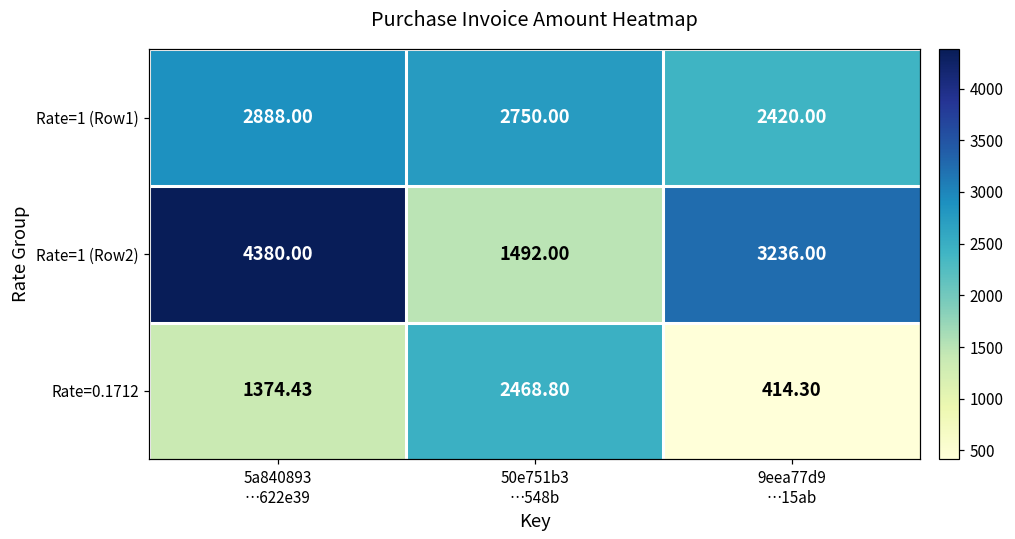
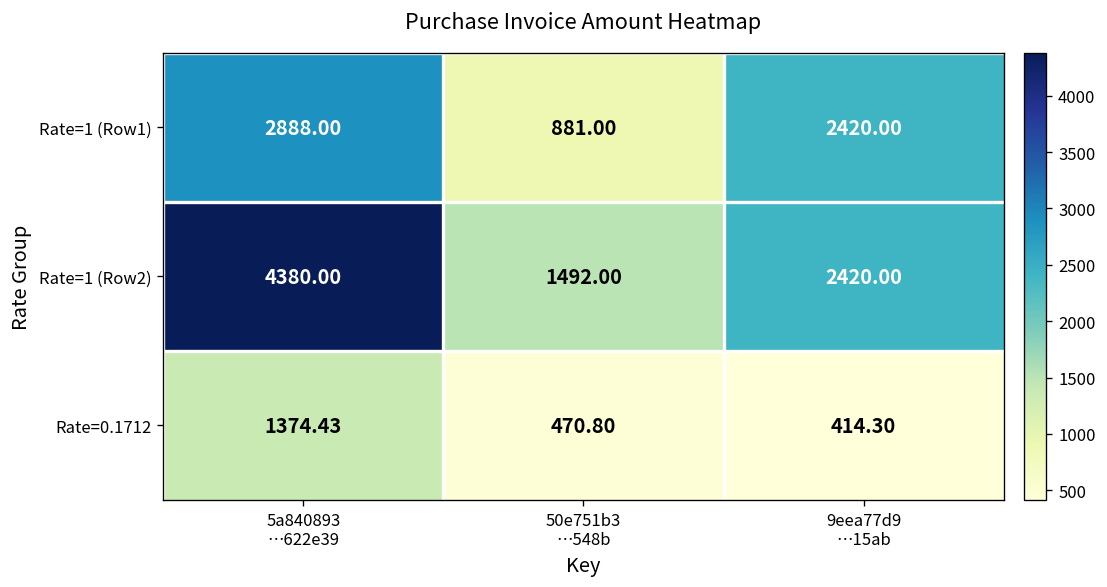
Rate=1 (Row1), 50e751b3 …548b: 2750.00 -> 881.00
Rate=1 (Row2), 9eea77d9 …15ab: 3236.00 -> 2420.00
Rate=0.1712, 50e751b3 …548b: 2468.80 -> 470.80
